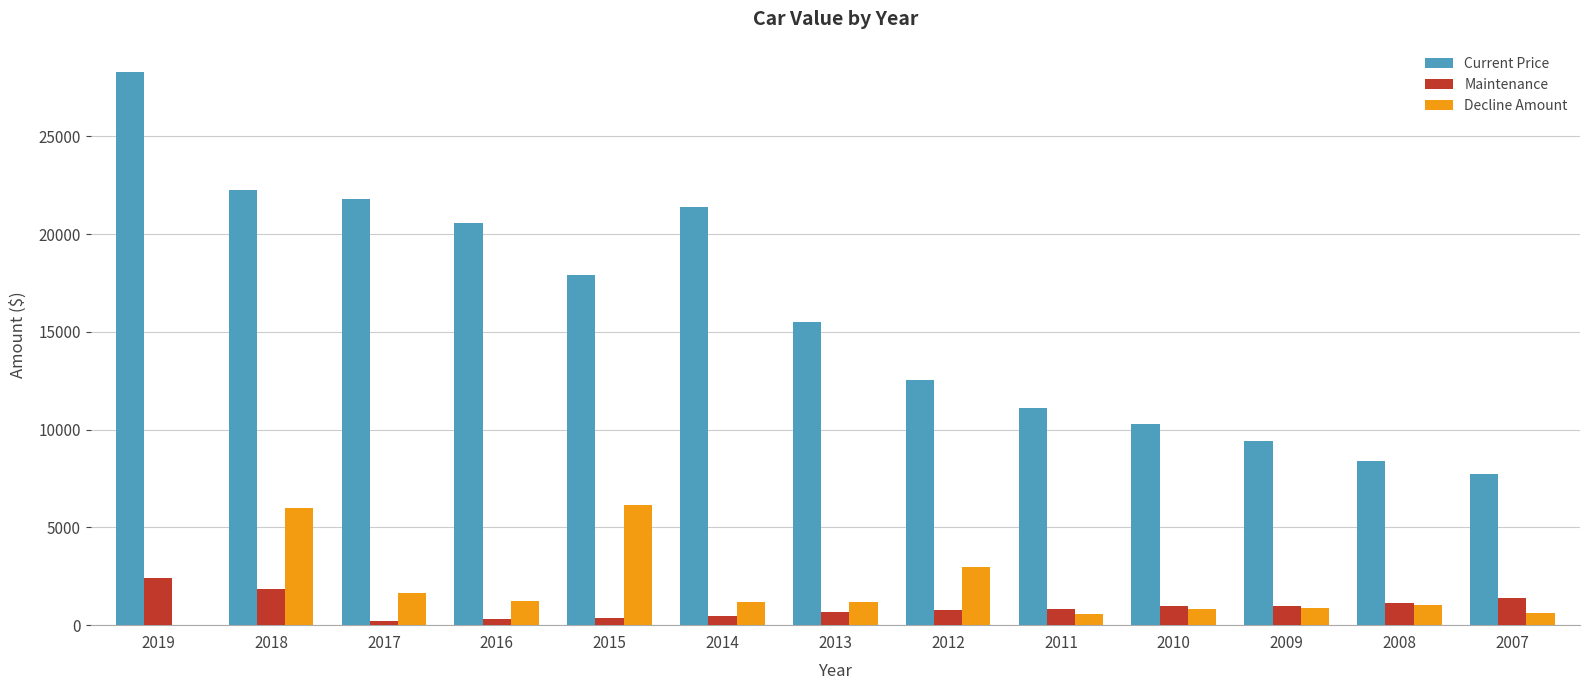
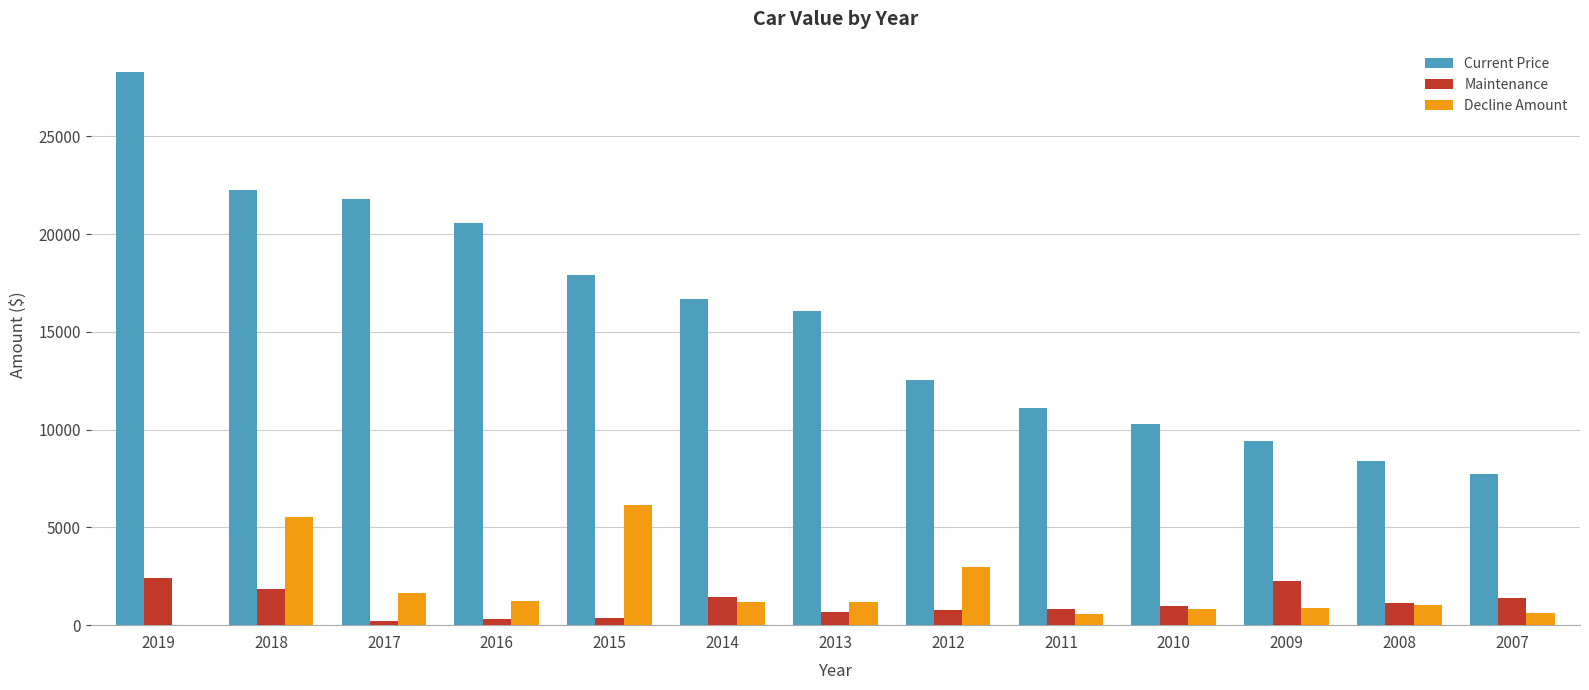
Decline Amount, 2018: 6000 -> 5500
Current Price, 2014: 21400 -> 16700
Maintenance, 2014: 500 -> 1400
Current Price, 2013: 15500 -> 16000
Maintenance, 2009: 1000 -> 2200
